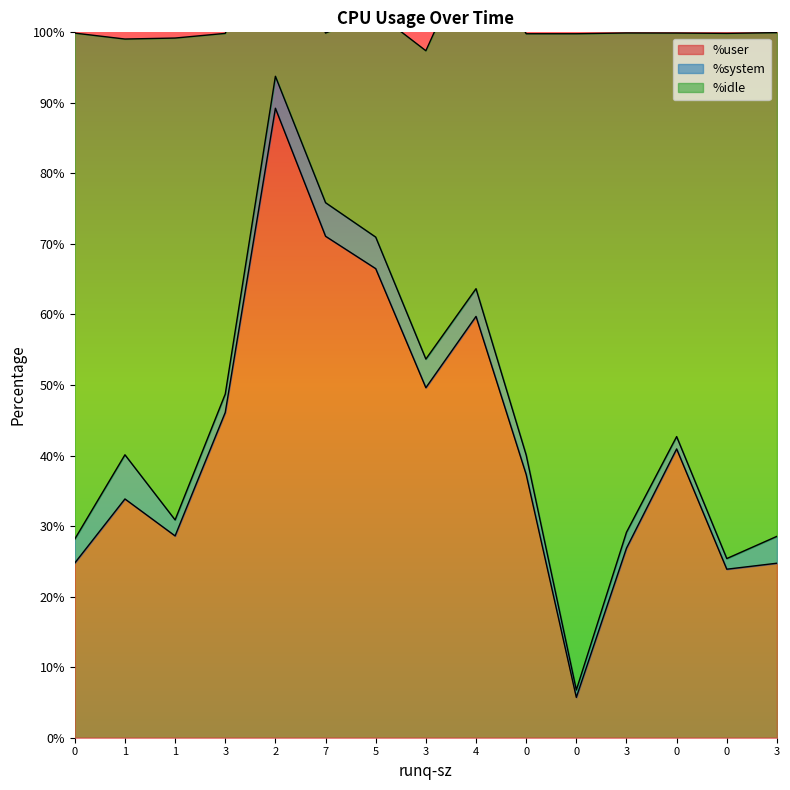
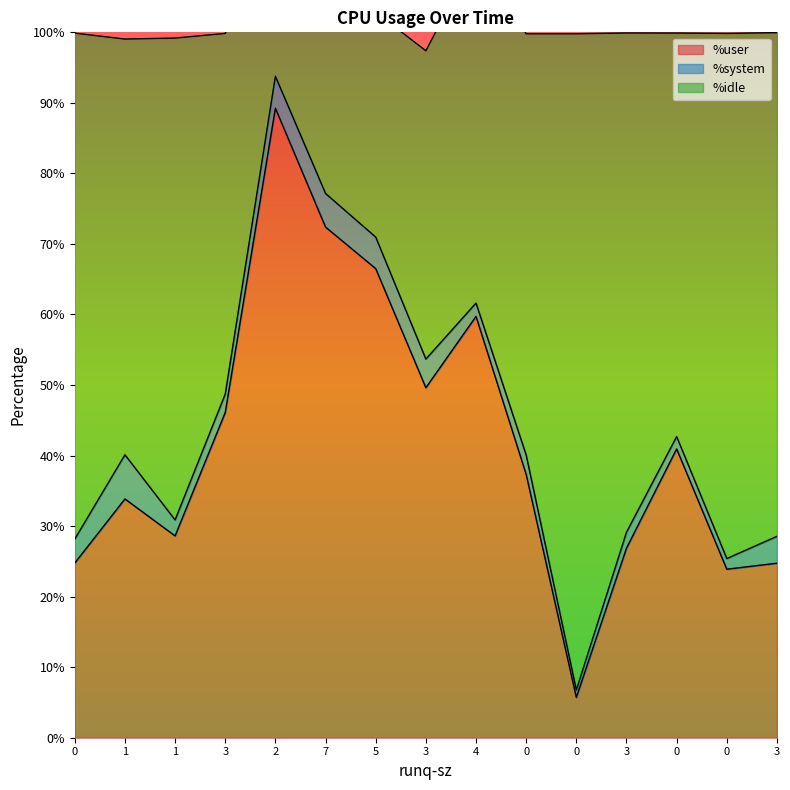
%user, 7: 71% -> 72%
%system, 4: 4% -> 2%
